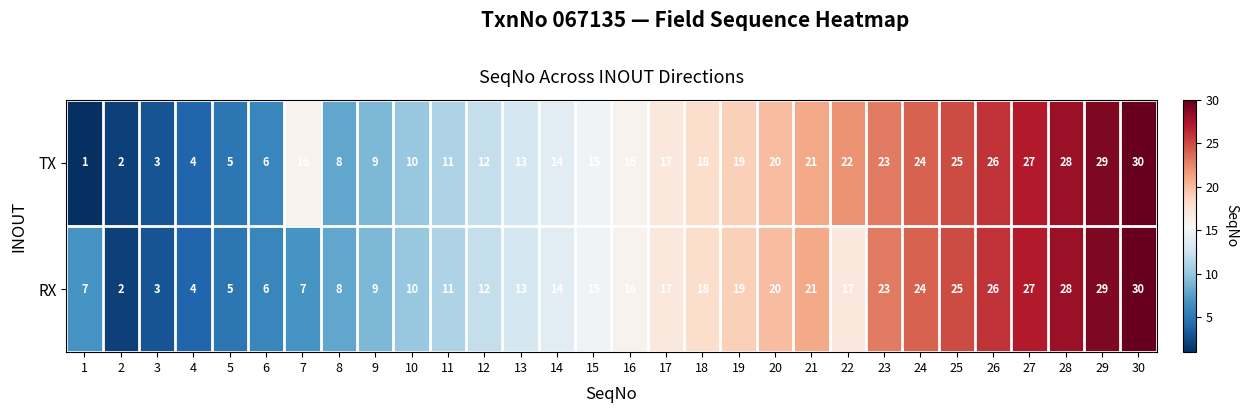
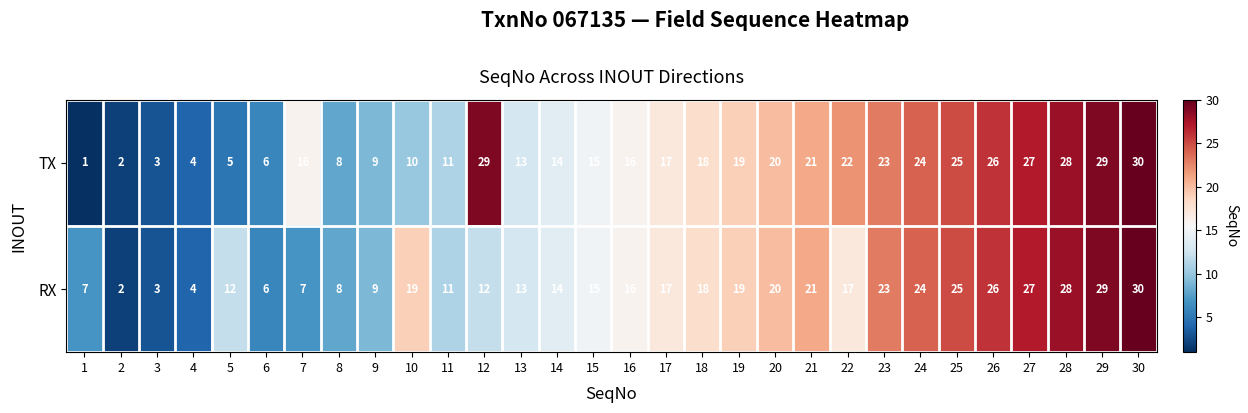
TX, 12: 12 -> 29
RX, 5: 5 -> 12
RX, 10: 10 -> 19
